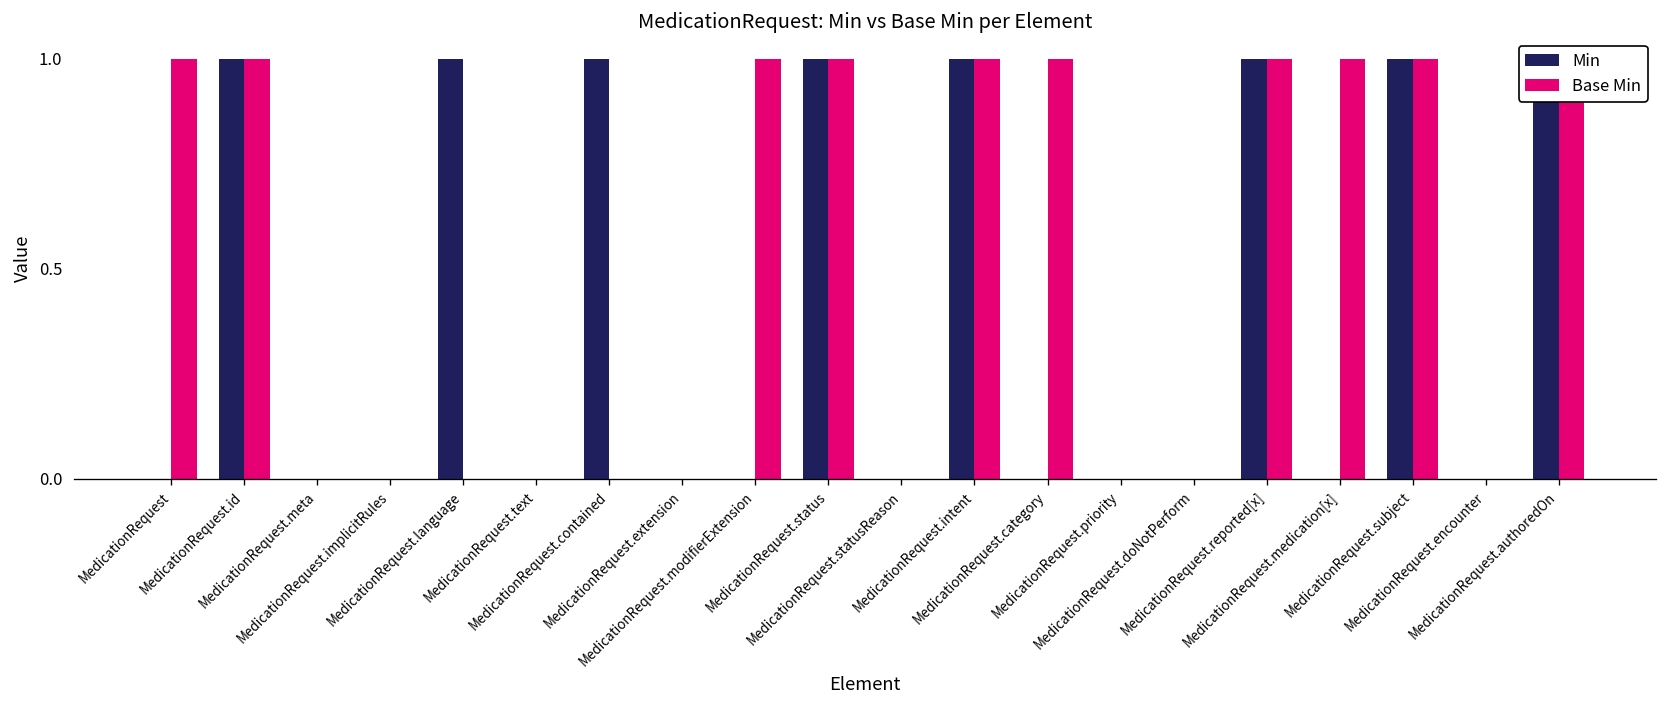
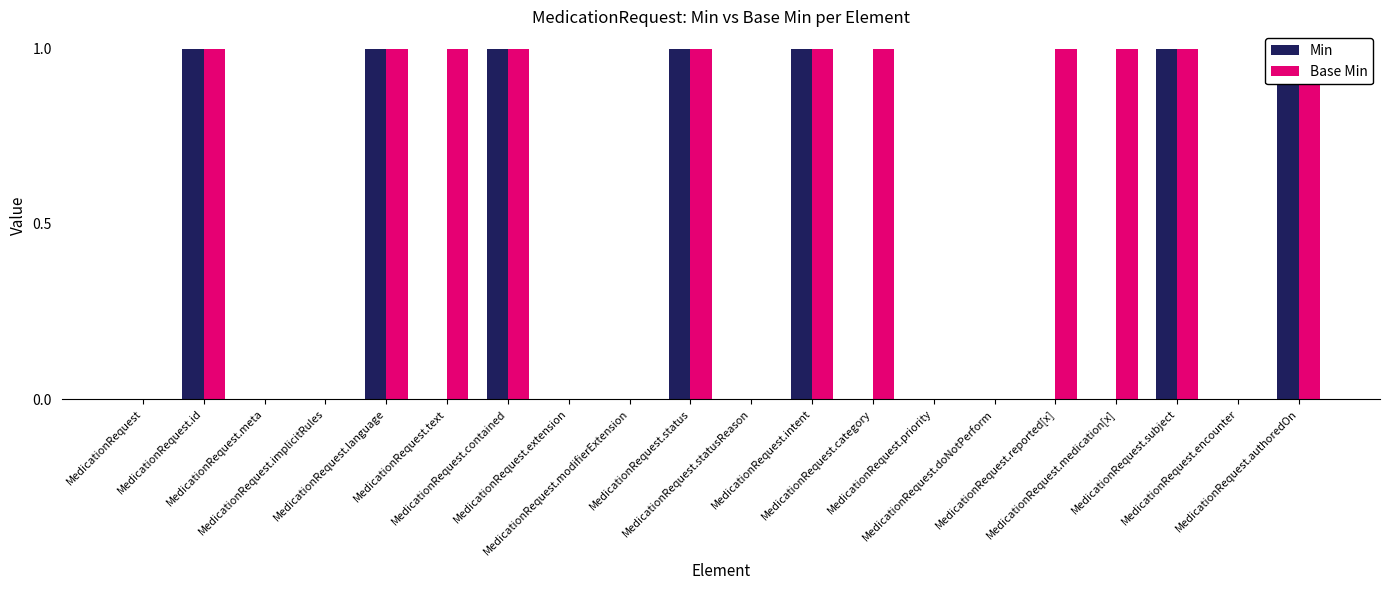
Base Min, MedicationRequest: 1 -> 0
Base Min, MedicationRequest.language: 0 -> 1
Base Min, MedicationRequest.text: 0 -> 1
Base Min, MedicationRequest.contained: 0 -> 1
Base Min, MedicationRequest.modifierExtension: 1 -> 0
Min, MedicationRequest.reported[x]: 1 -> 0
